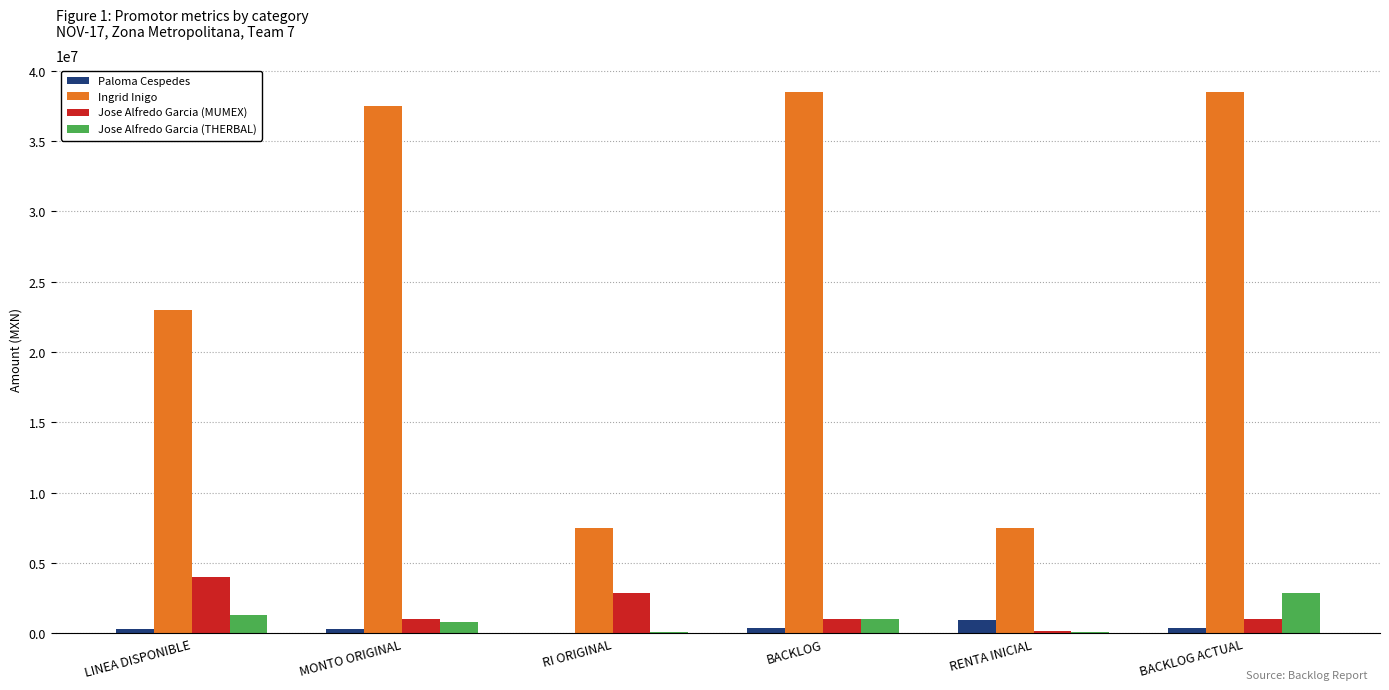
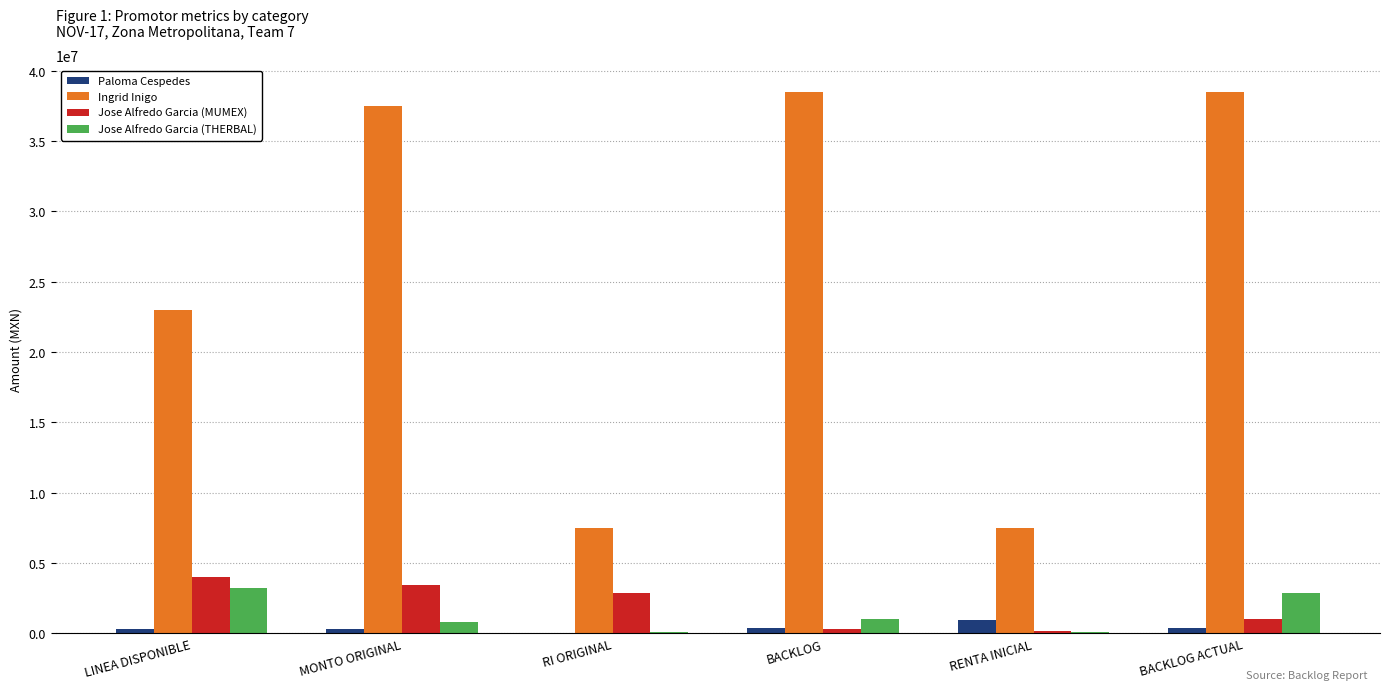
Jose Alfredo Garcia (THERBAL), LINEA DISPONIBLE: 1300000 -> 3200000
Jose Alfredo Garcia (MUMEX), MONTO ORIGINAL: 1000000 -> 3400000
Jose Alfredo Garcia (MUMEX), BACKLOG: 1000000 -> 300000
